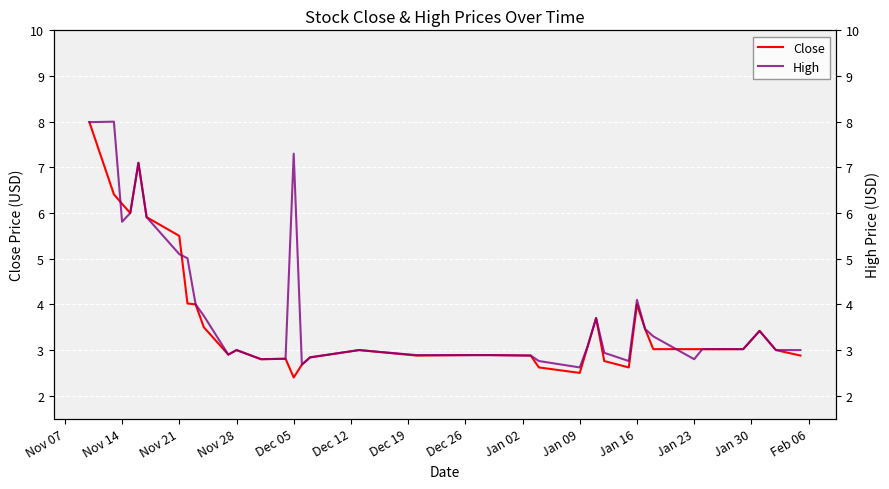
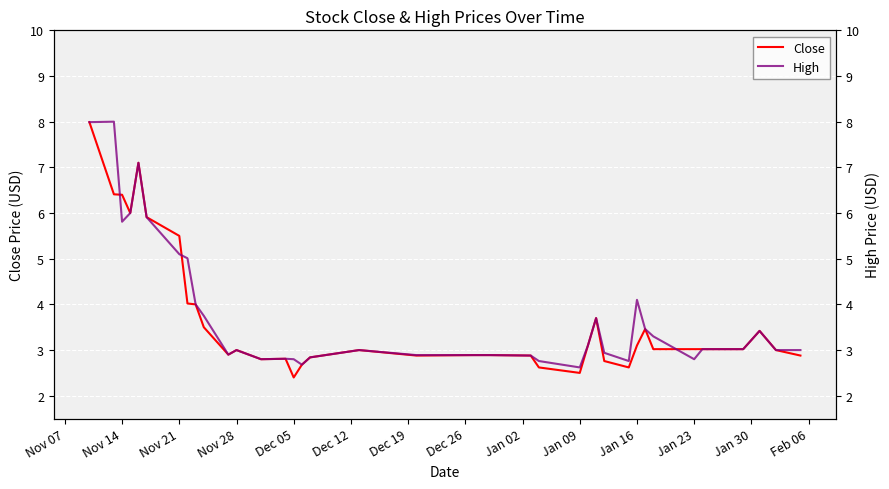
Close, Nov 14: 6.2 -> 6.4
Close, Jan 16: 4.0 -> 3.1
High, Dec 05: 7.3 -> 2.8
